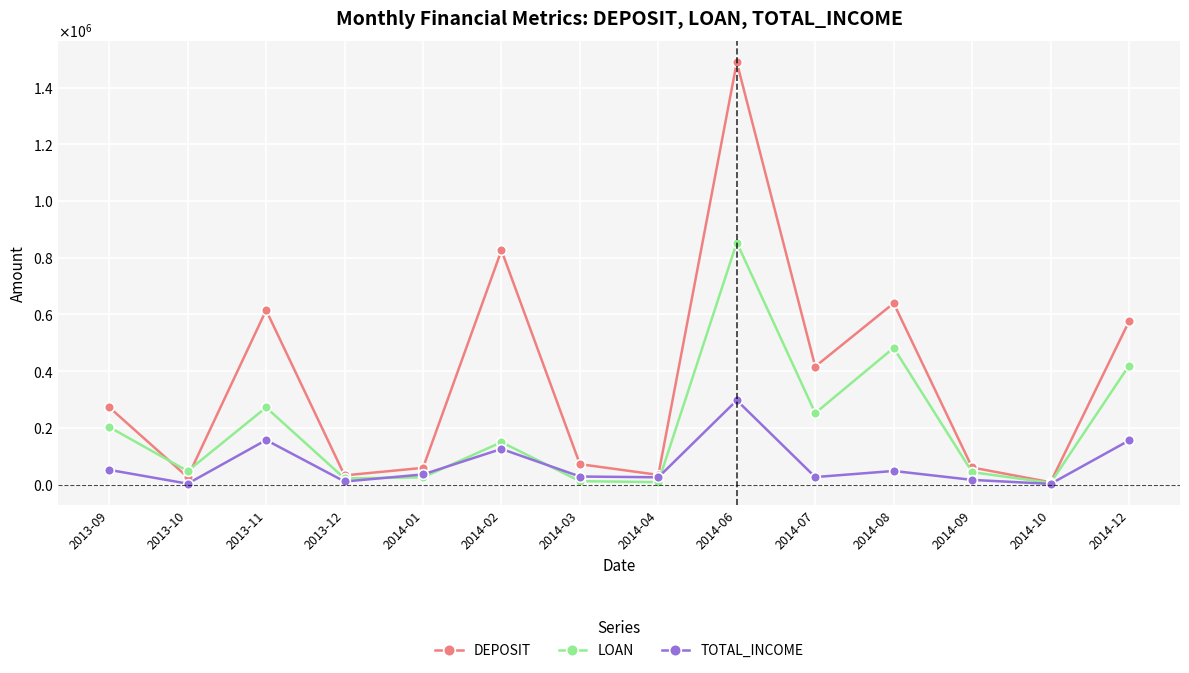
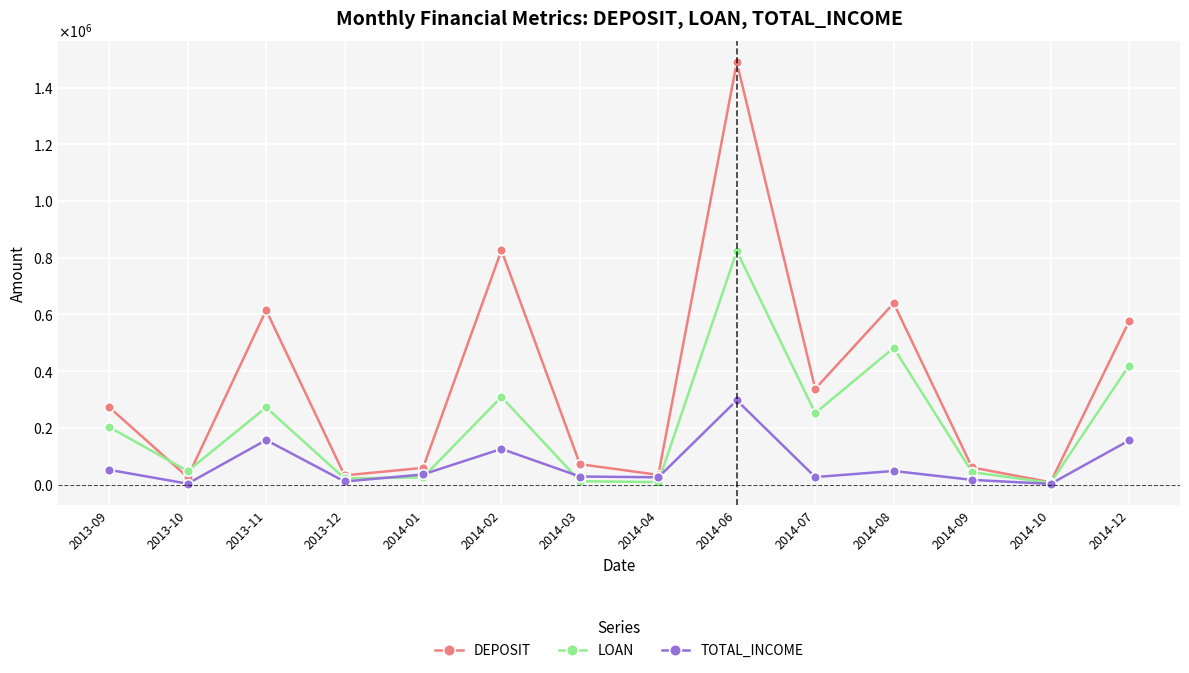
LOAN, 2014-02: 150000 -> 310000
LOAN, 2014-06: 850000 -> 820000
DEPOSIT, 2014-07: 420000 -> 340000
